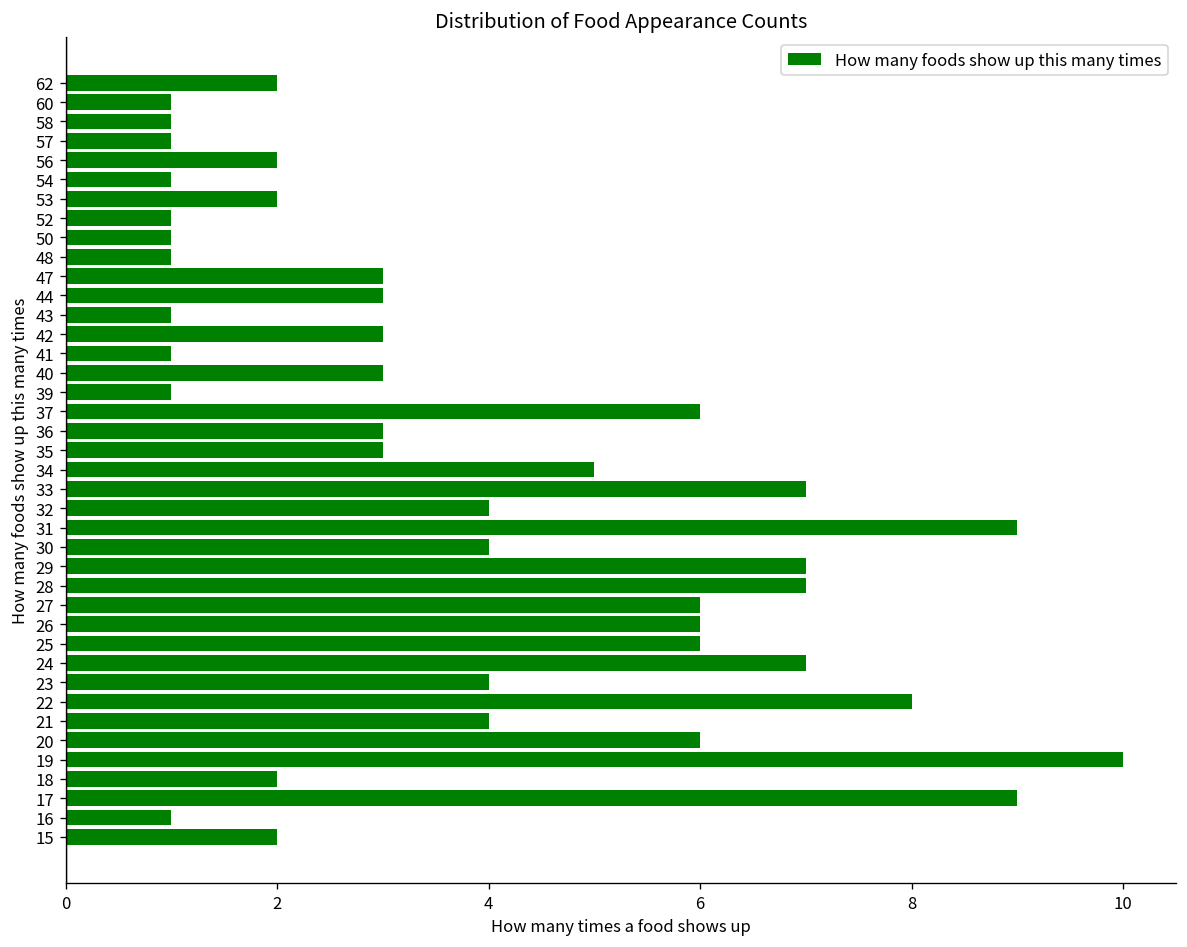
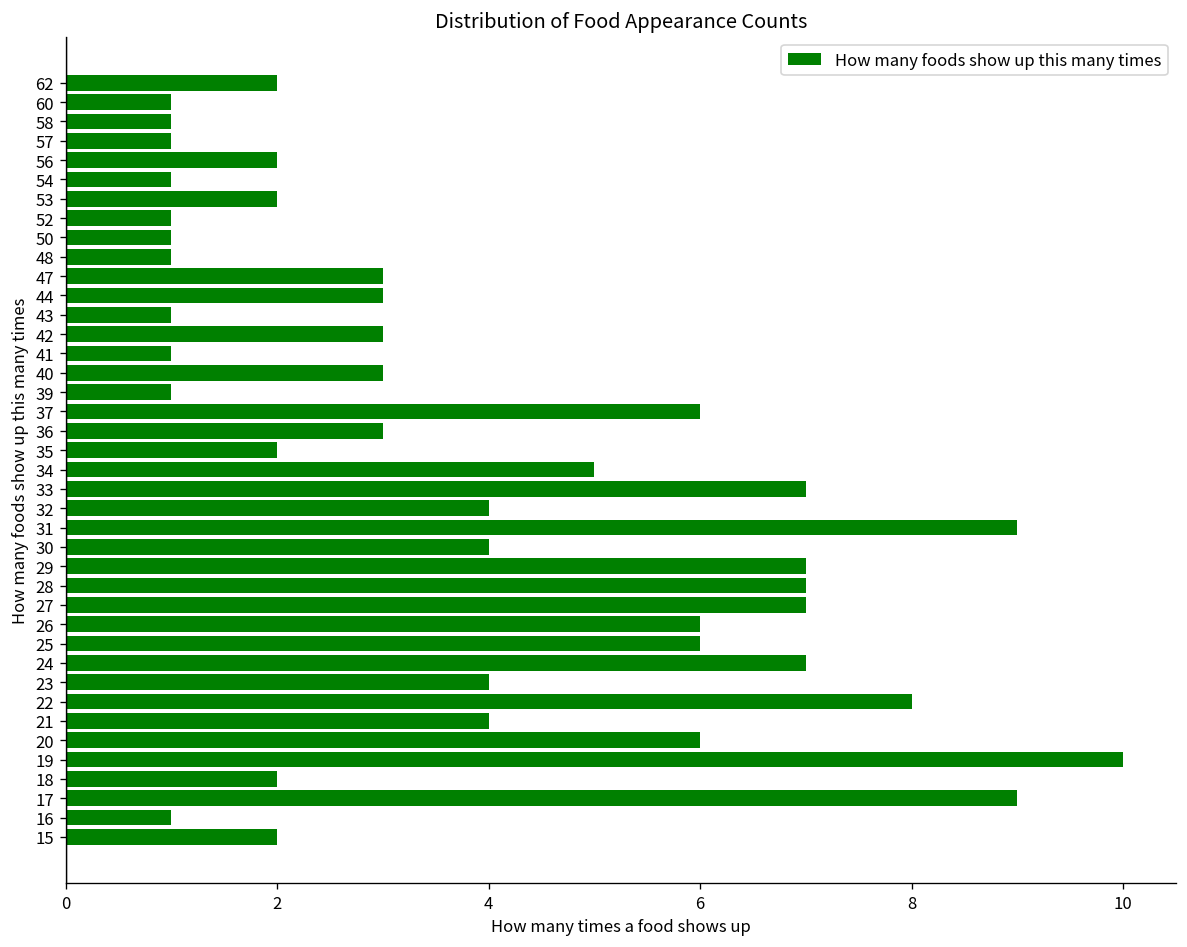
35: 3 -> 2
27: 6 -> 7
